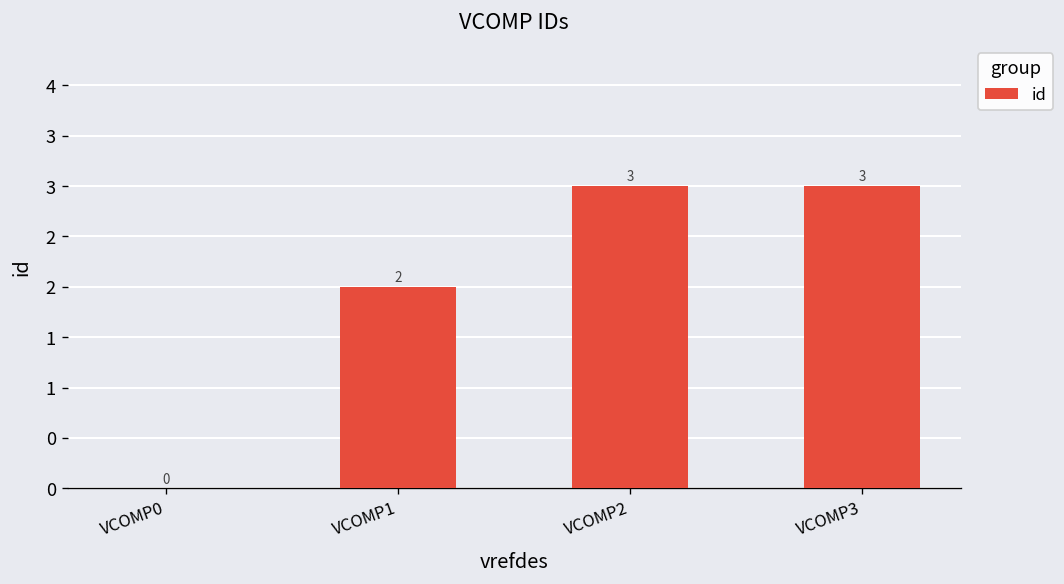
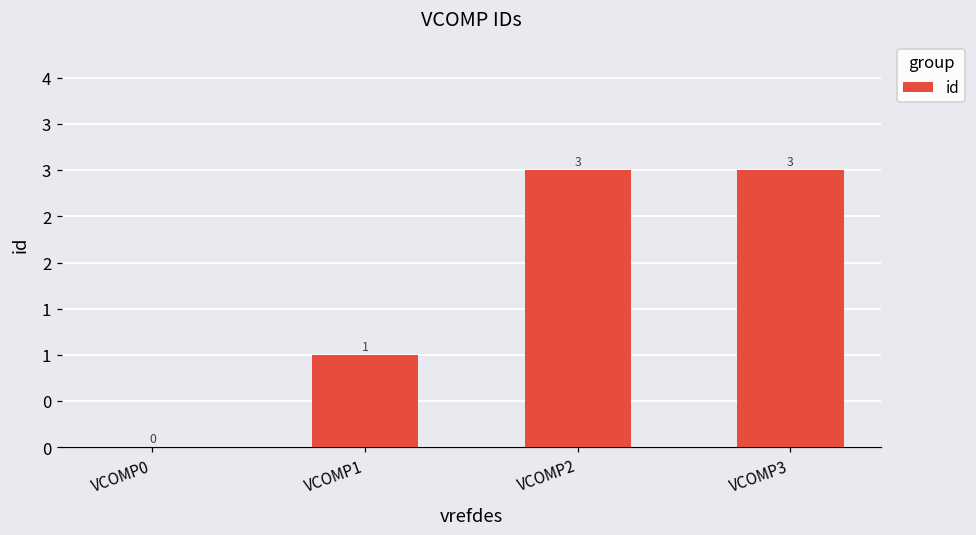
VCOMP1: 2 -> 1
